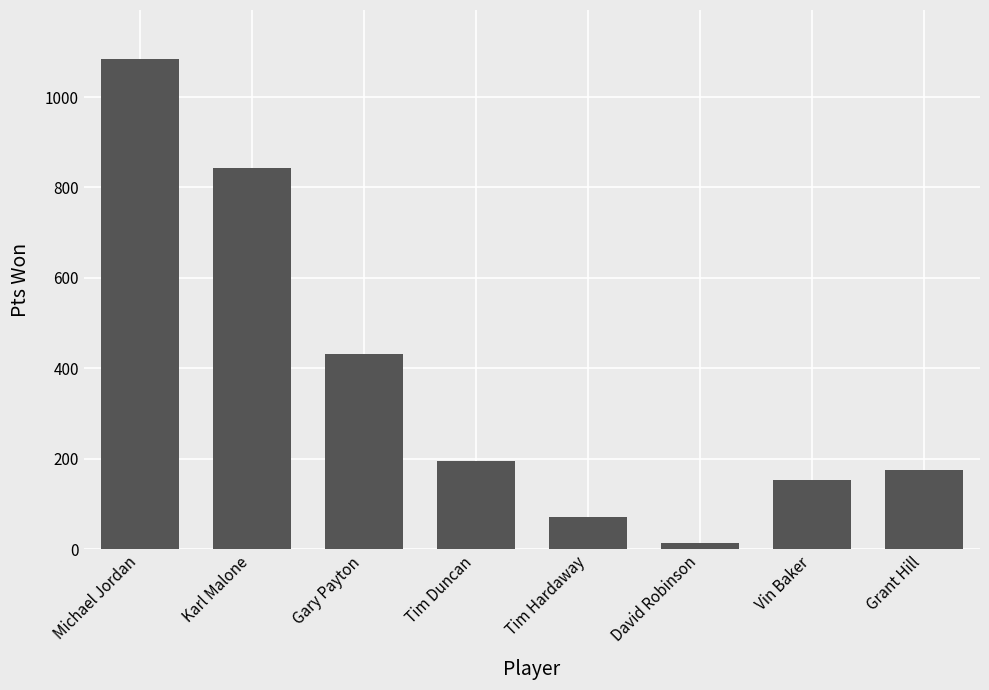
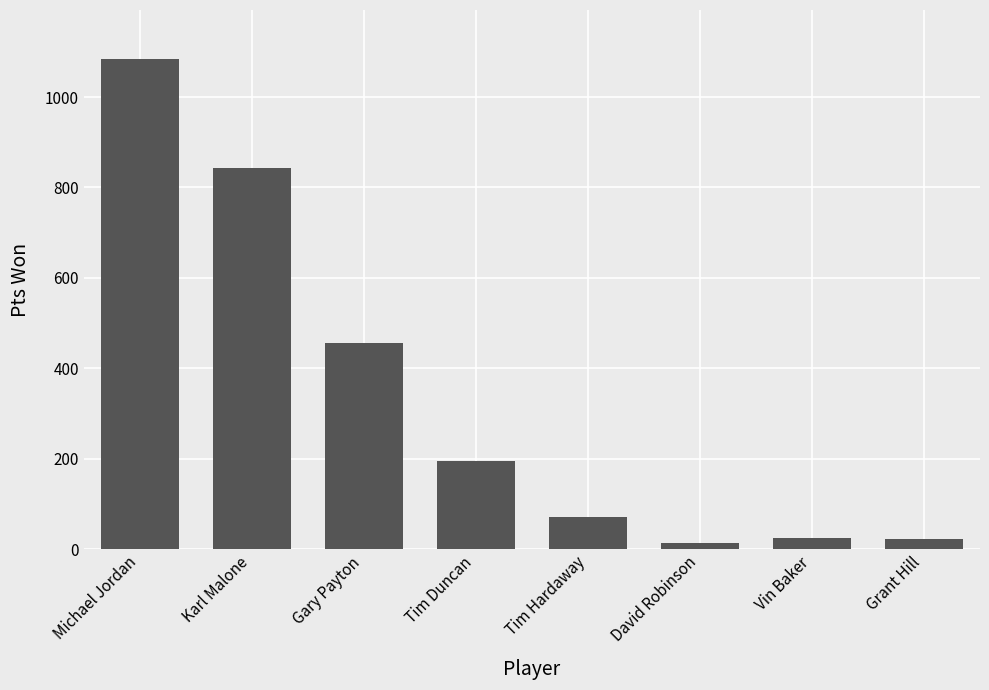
Gary Payton: 430 -> 460
Vin Baker: 150 -> 20
Grant Hill: 180 -> 20
